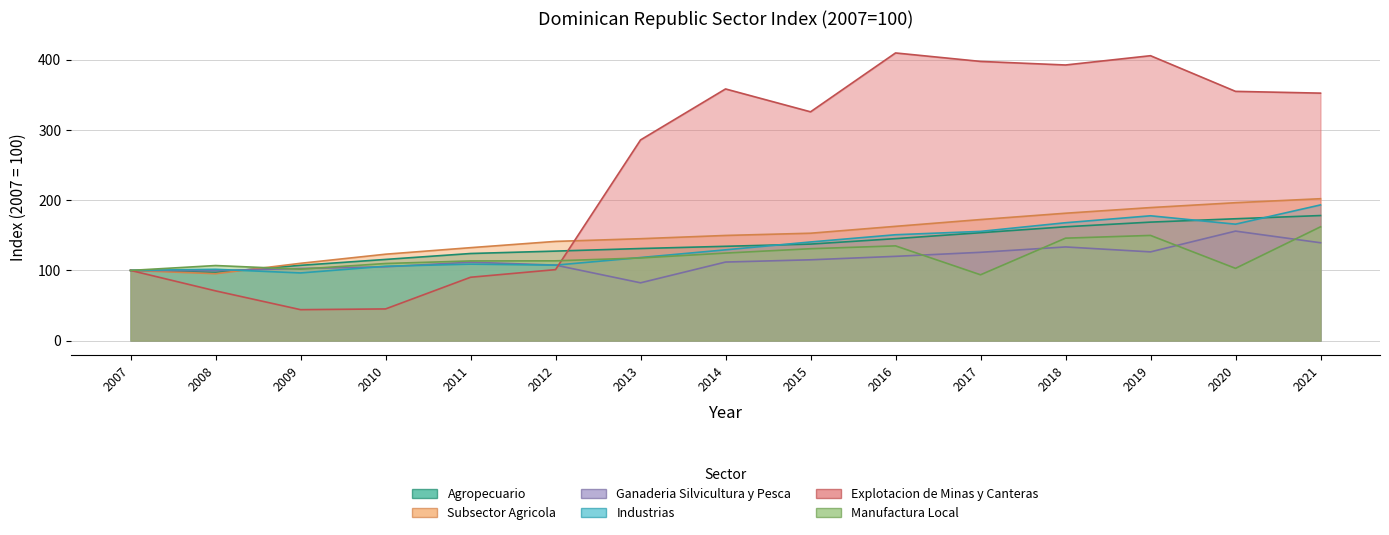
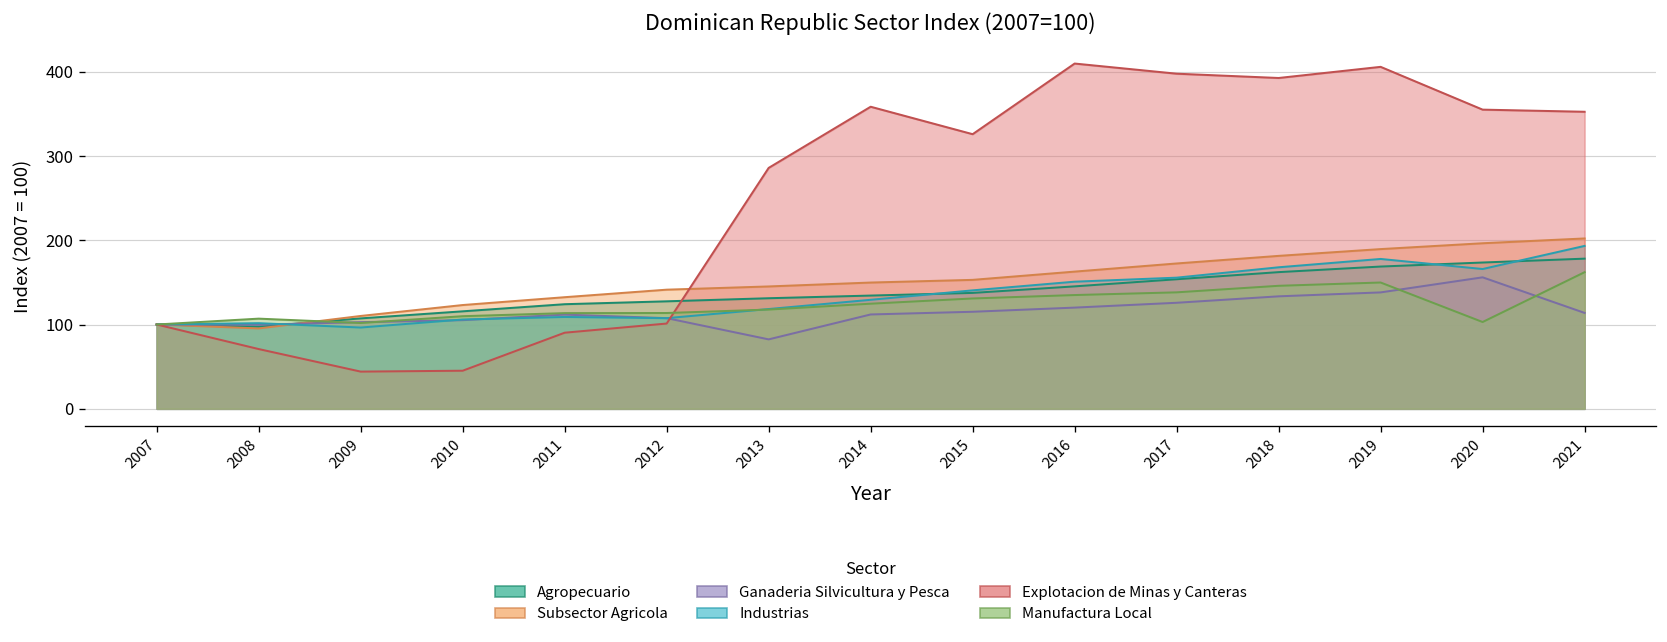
Manufactura Local, 2017: 90 -> 140
Ganaderia Silvicultura y Pesca, 2019: 130 -> 140
Ganaderia Silvicultura y Pesca, 2021: 140 -> 110
